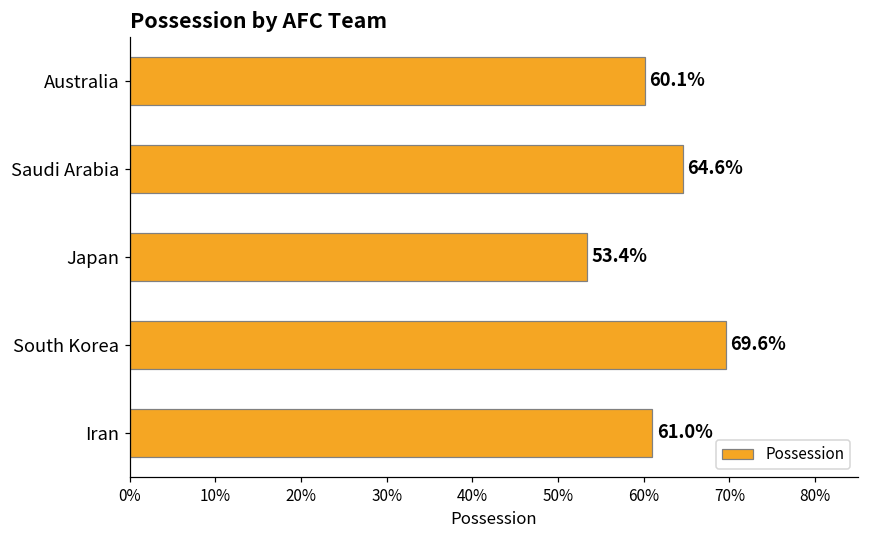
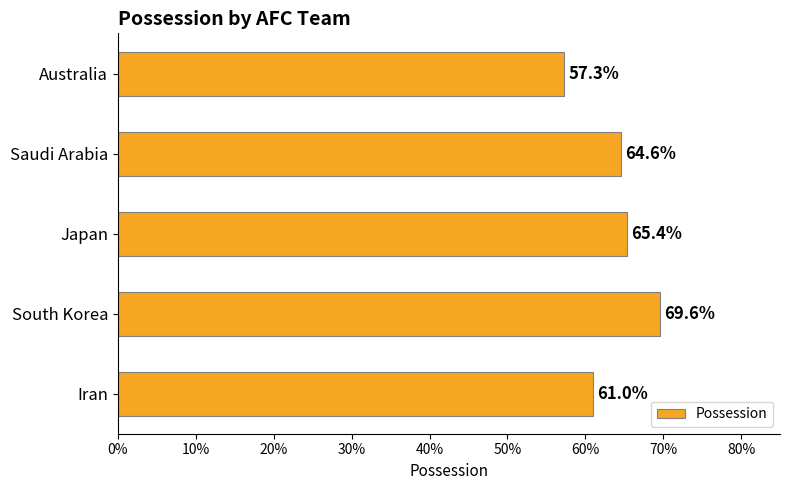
Australia: 60.1% -> 57.3%
Japan: 53.4% -> 65.4%
